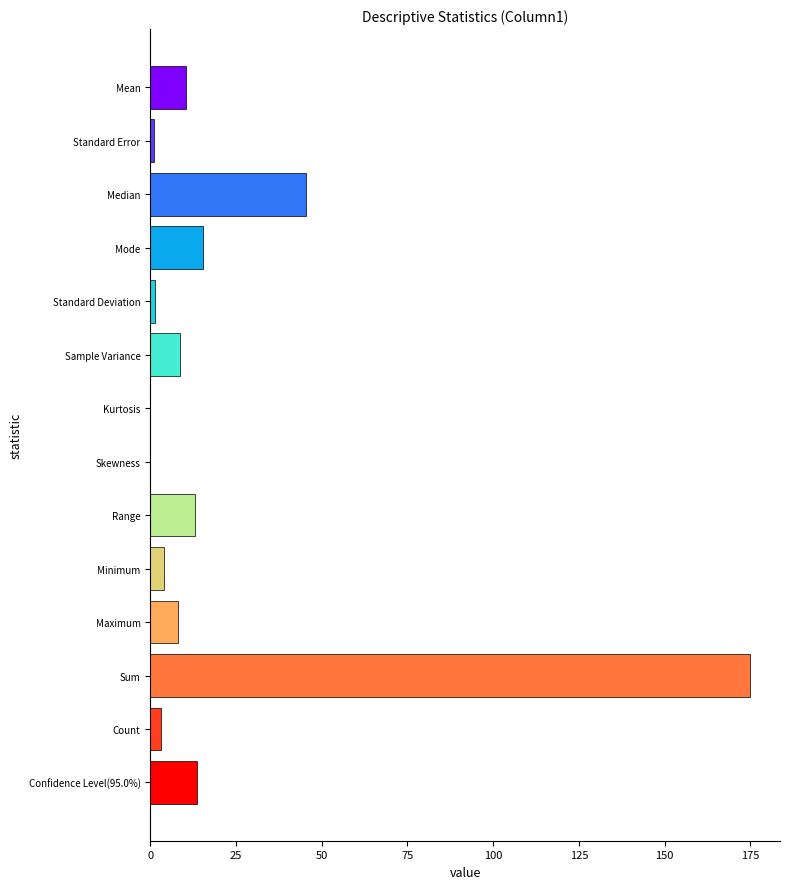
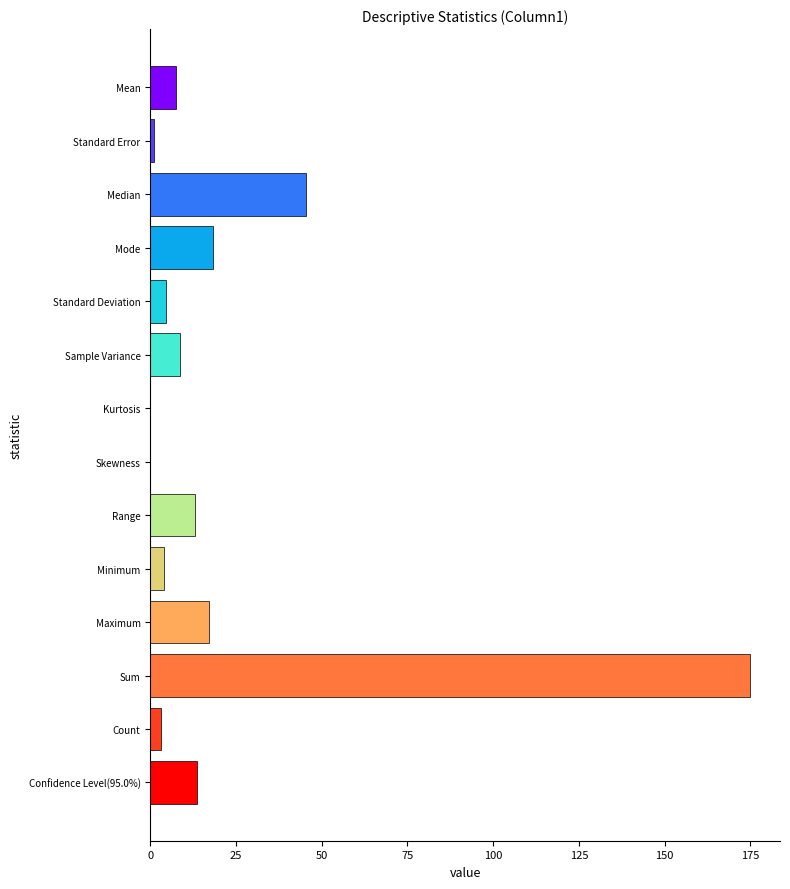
Mean: 10 -> 7
Mode: 15 -> 18
Standard Deviation: 1 -> 4
Maximum: 8 -> 17
